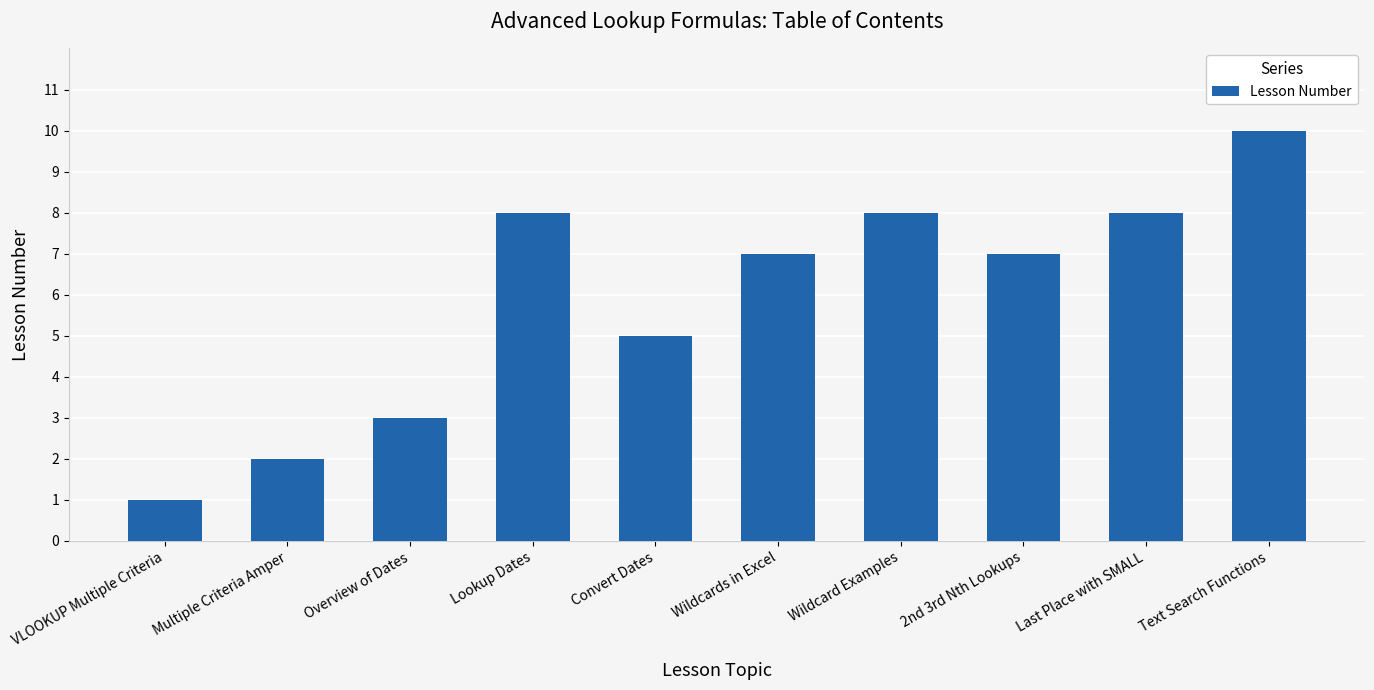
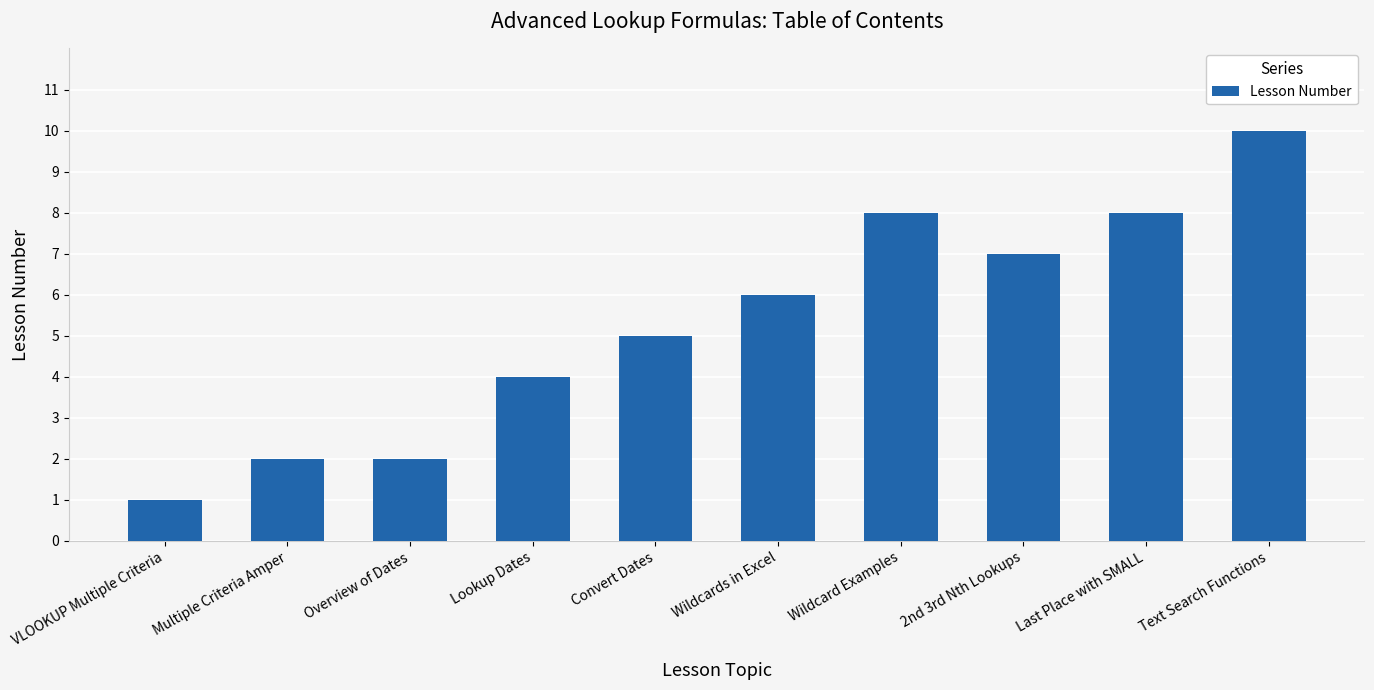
Overview of Dates: 3 -> 2
Lookup Dates: 8 -> 4
Wildcards in Excel: 7 -> 6
